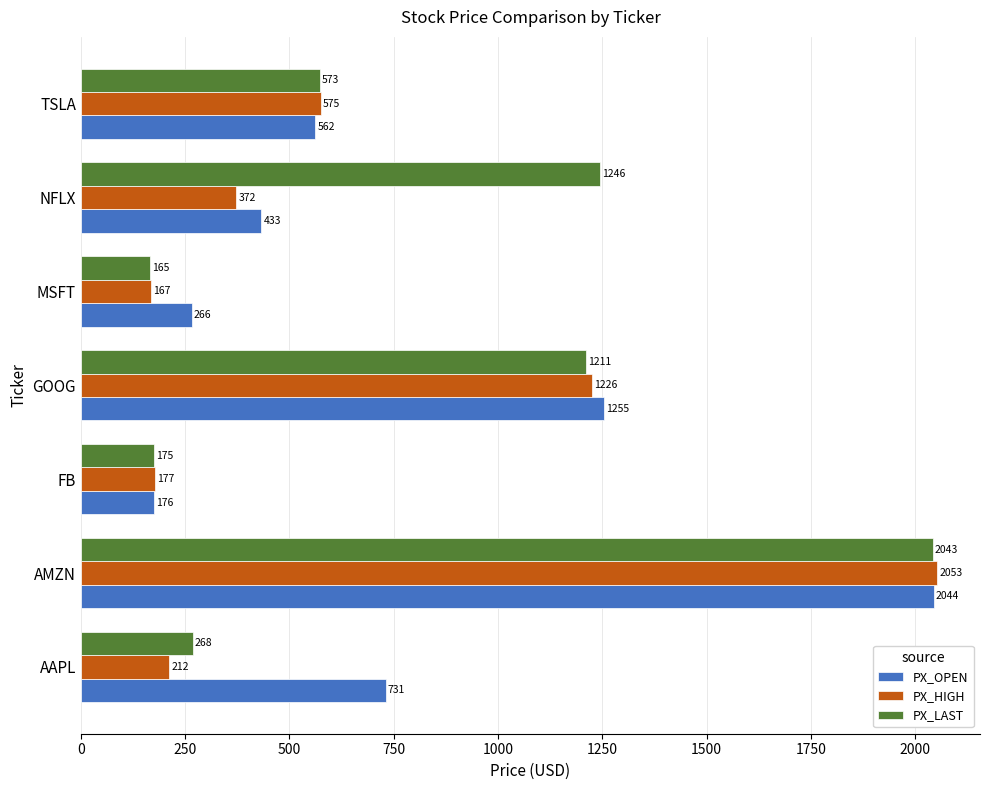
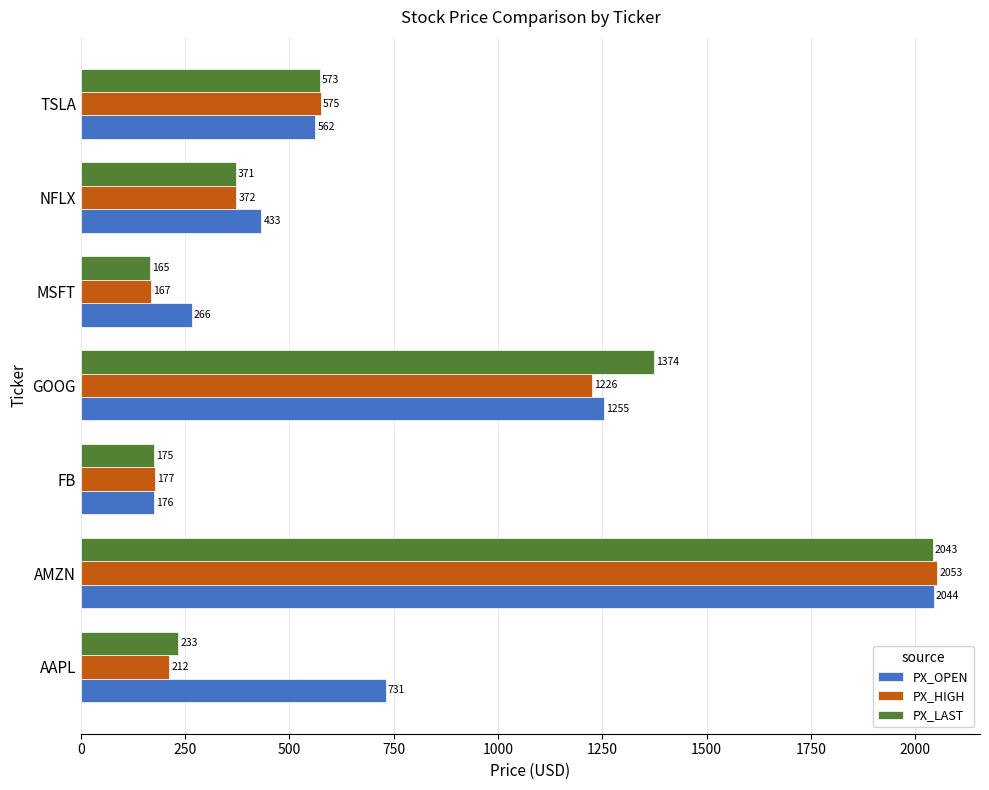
PX_LAST, NFLX: 1246 -> 371
PX_LAST, GOOG: 1211 -> 1374
PX_LAST, AAPL: 268 -> 233
